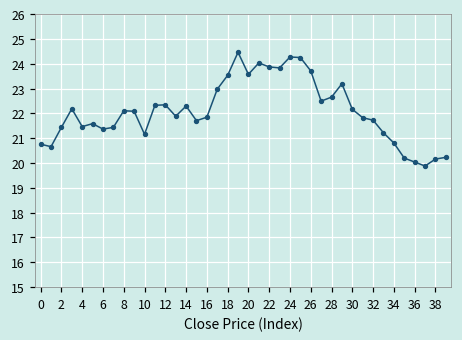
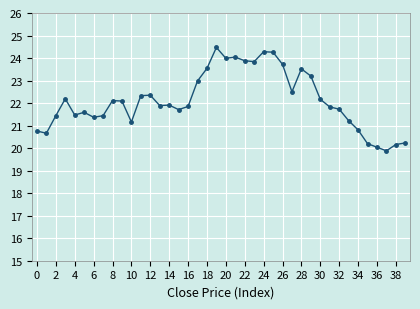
14: 22.3 -> 21.9
20: 23.6 -> 24.0
28: 22.7 -> 23.5
